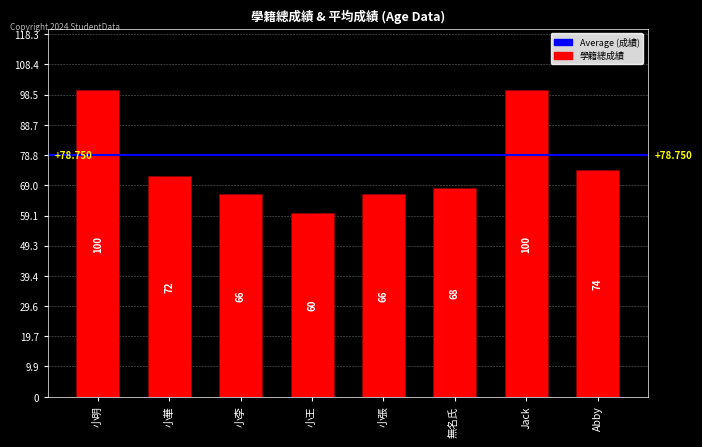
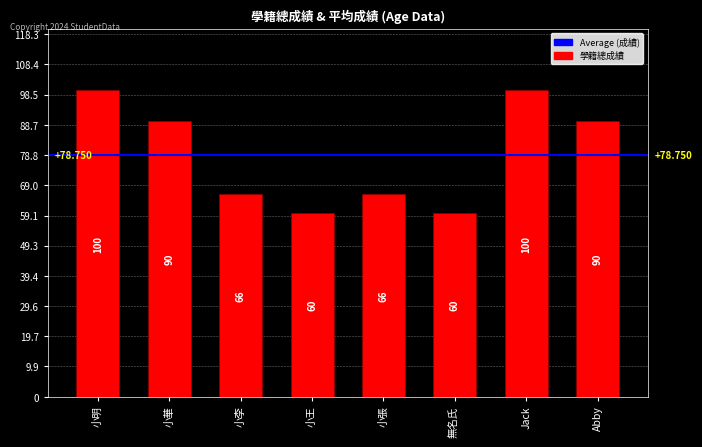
小華: 72 -> 90
無名氏: 68 -> 60
Abby: 74 -> 90
